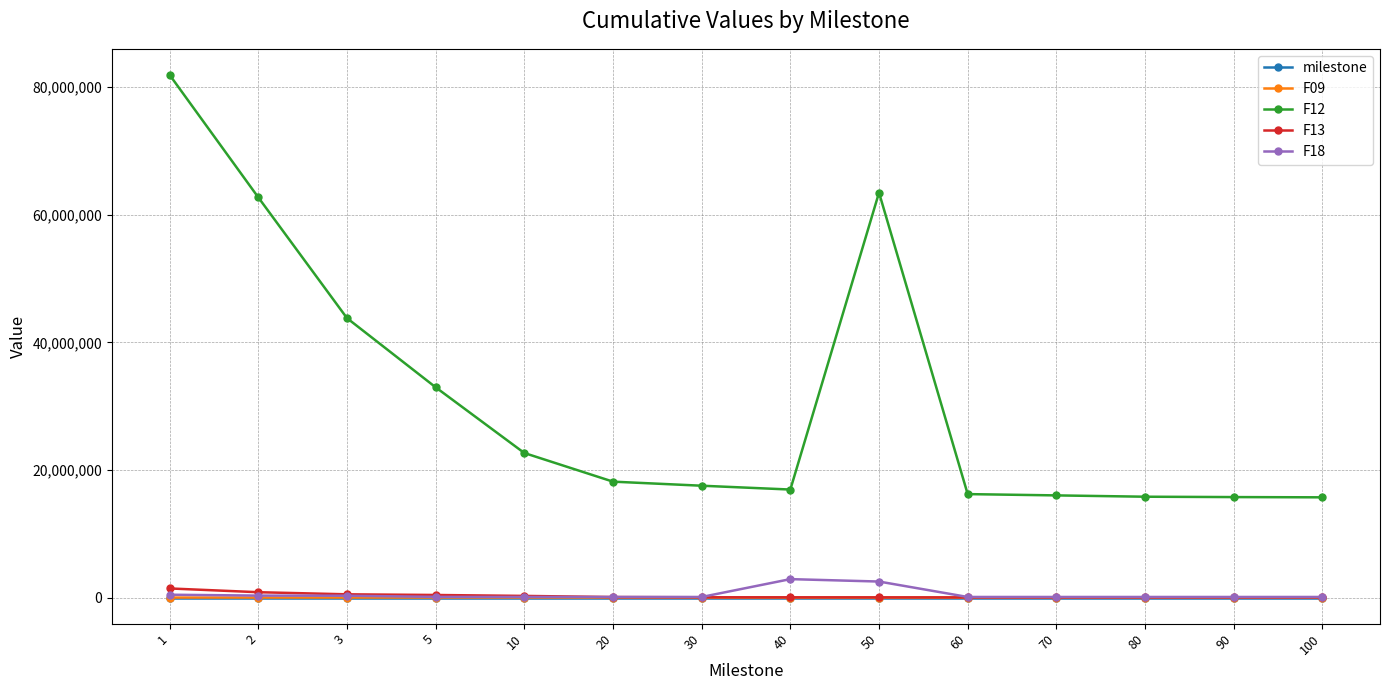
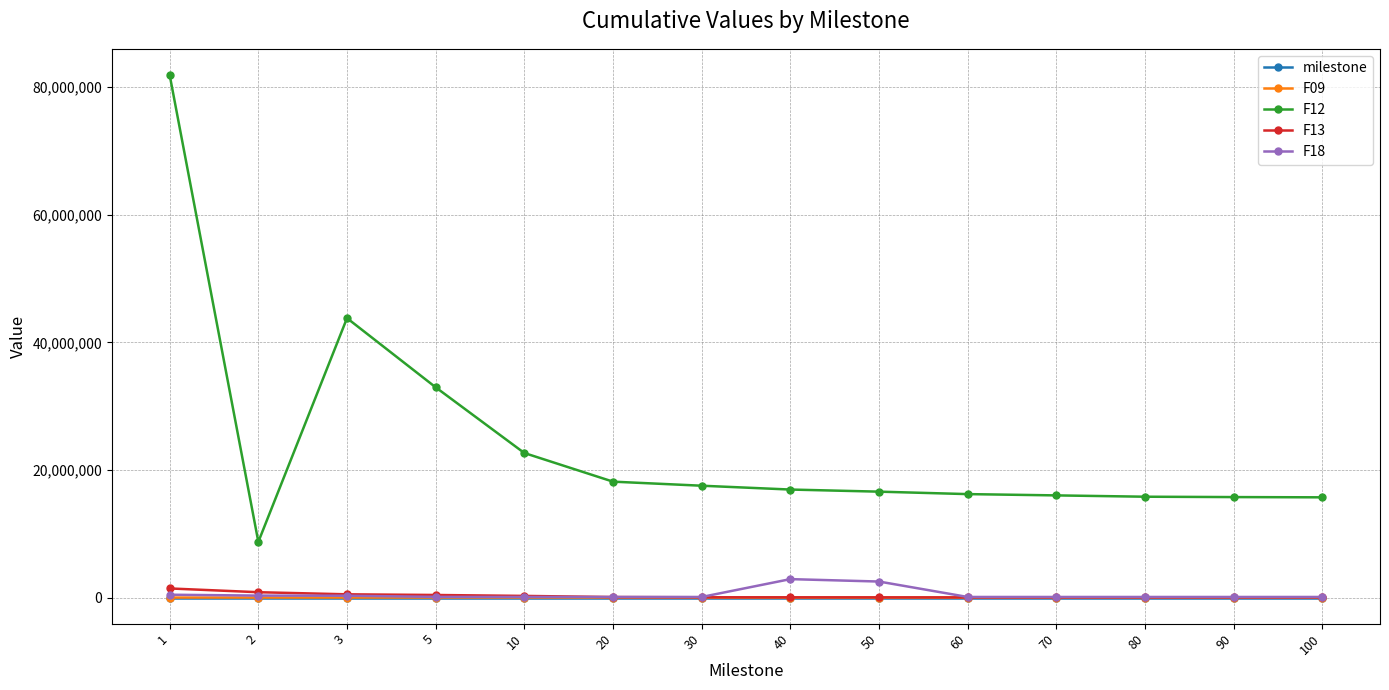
F12, 2: 63,000,000 -> 9,000,000
F12, 50: 63,000,000 -> 17,000,000
